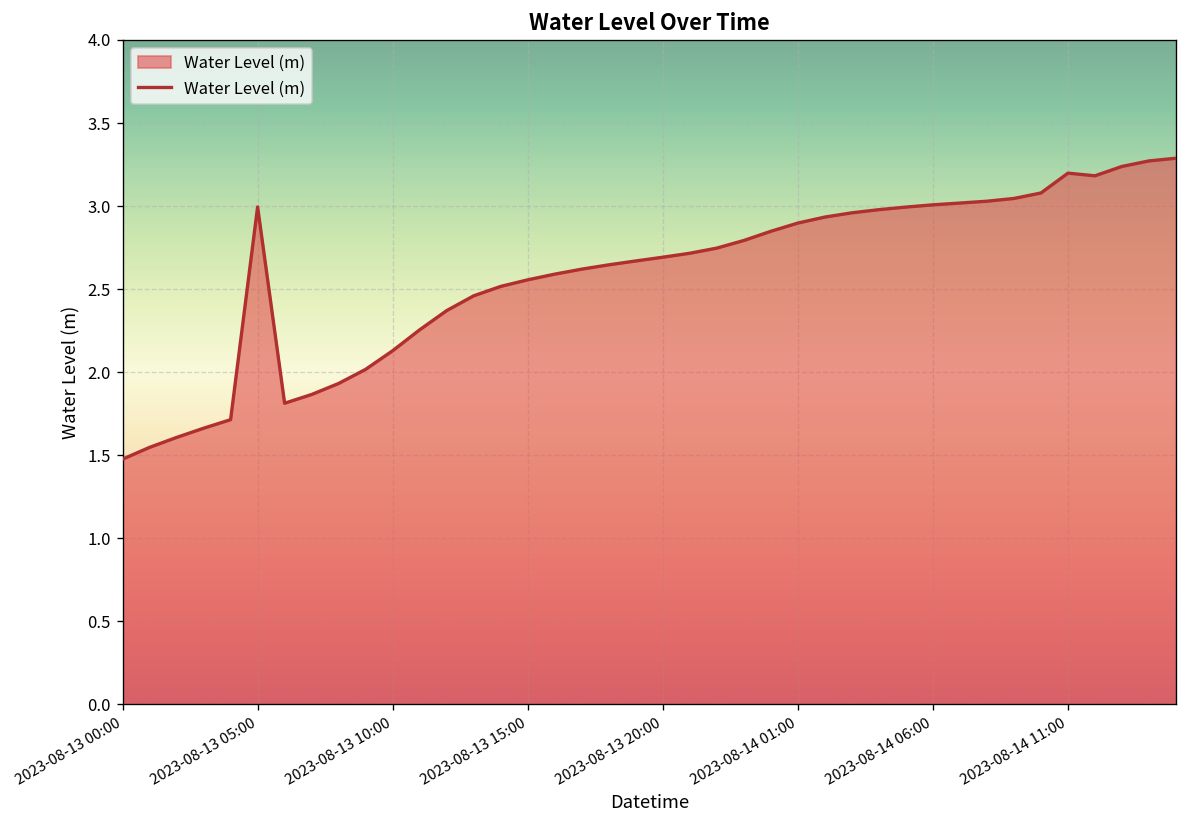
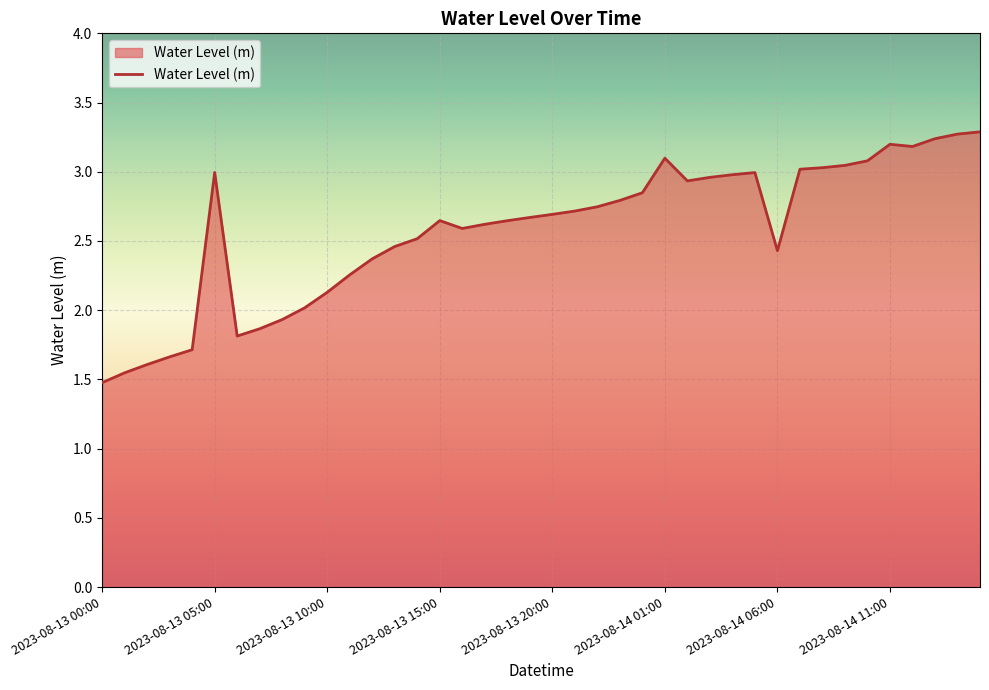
2023-08-13 15:00: 2.56 -> 2.65
2023-08-14 01:00: 2.90 -> 3.10
2023-08-14 06:00: 3.01 -> 2.43
